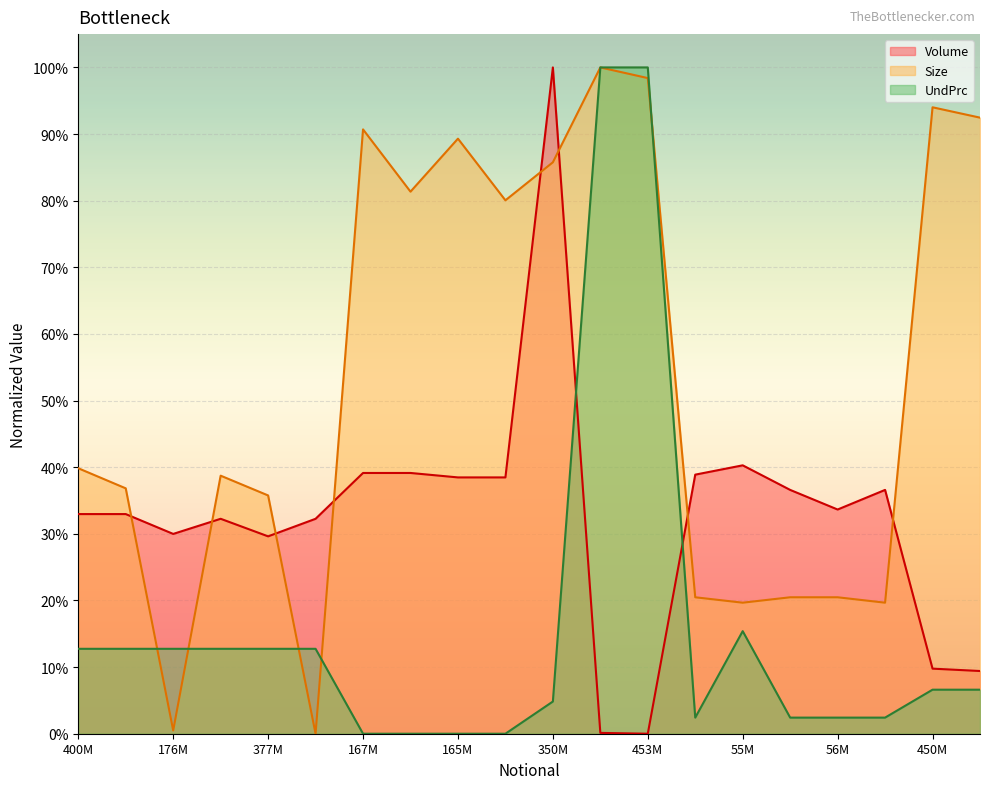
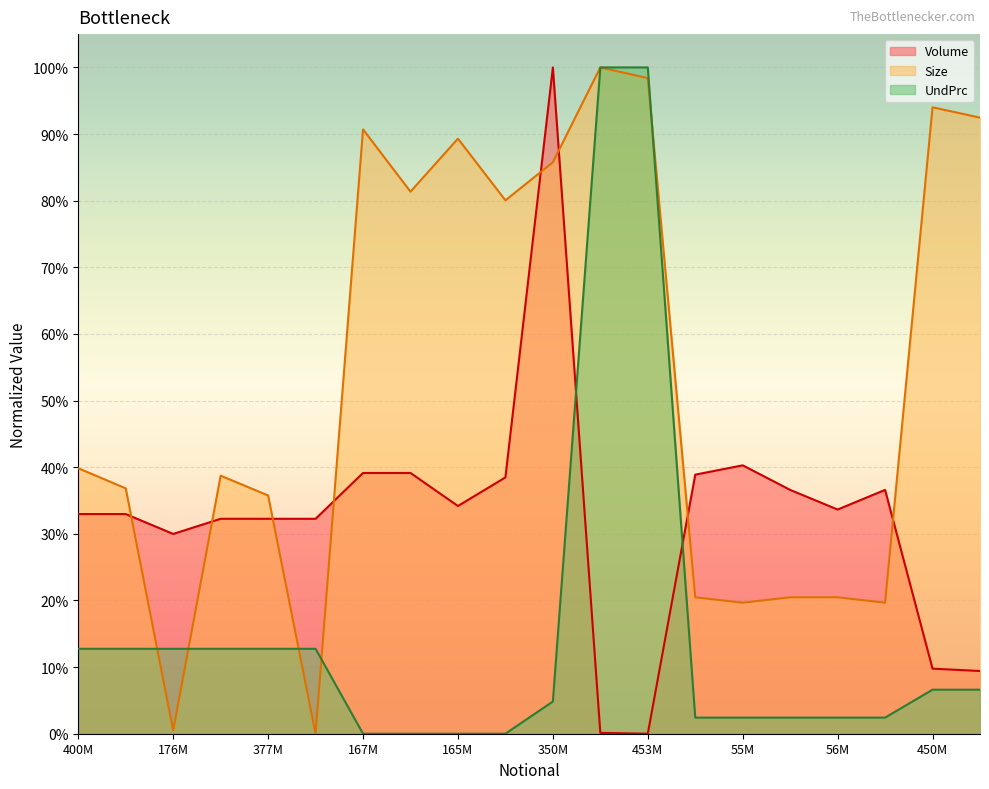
Volume, 377M: 30% -> 32%
Volume, 165M: 38% -> 34%
UndPrc, 55M: 15% -> 2%
